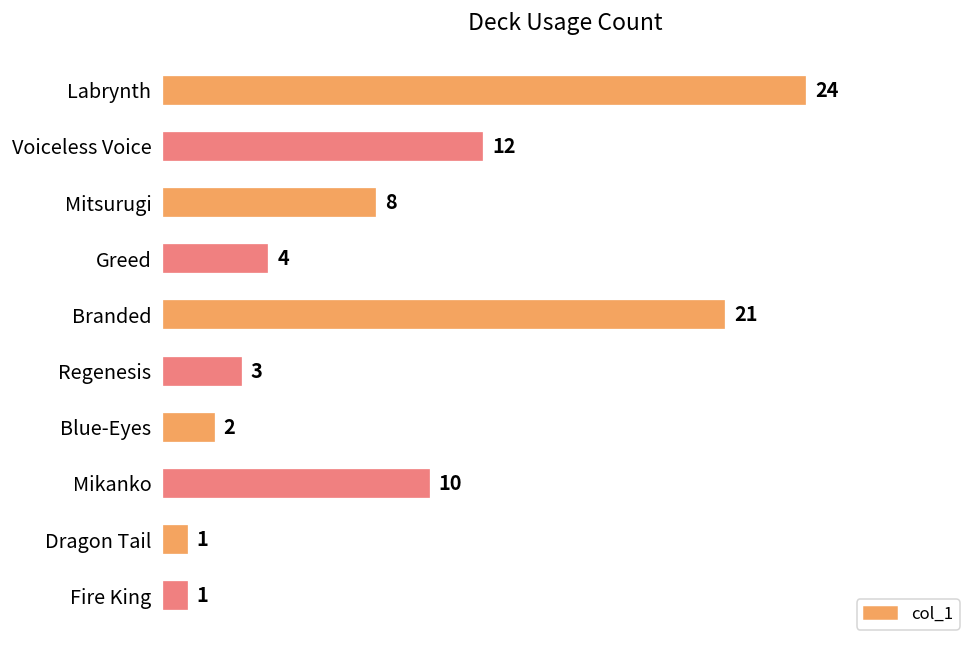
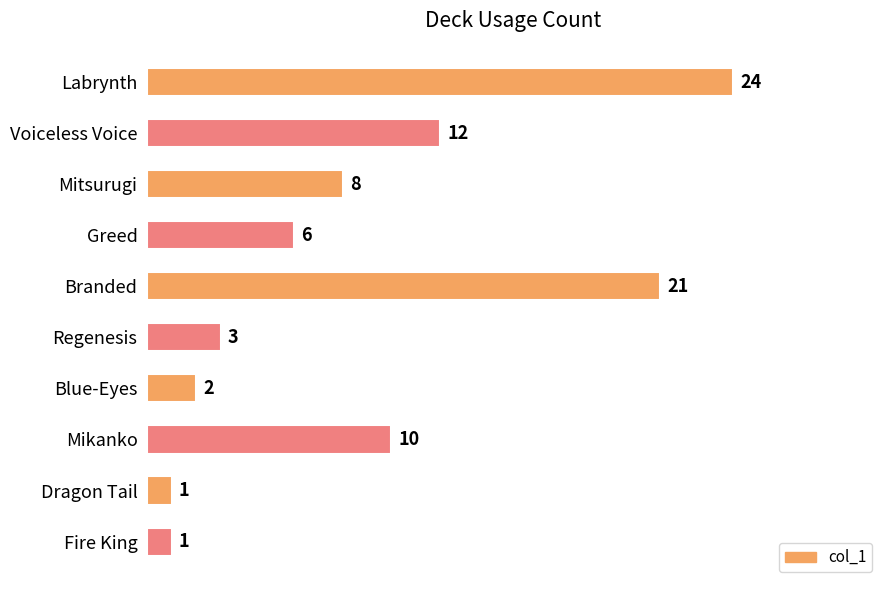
Greed: 4 -> 6
